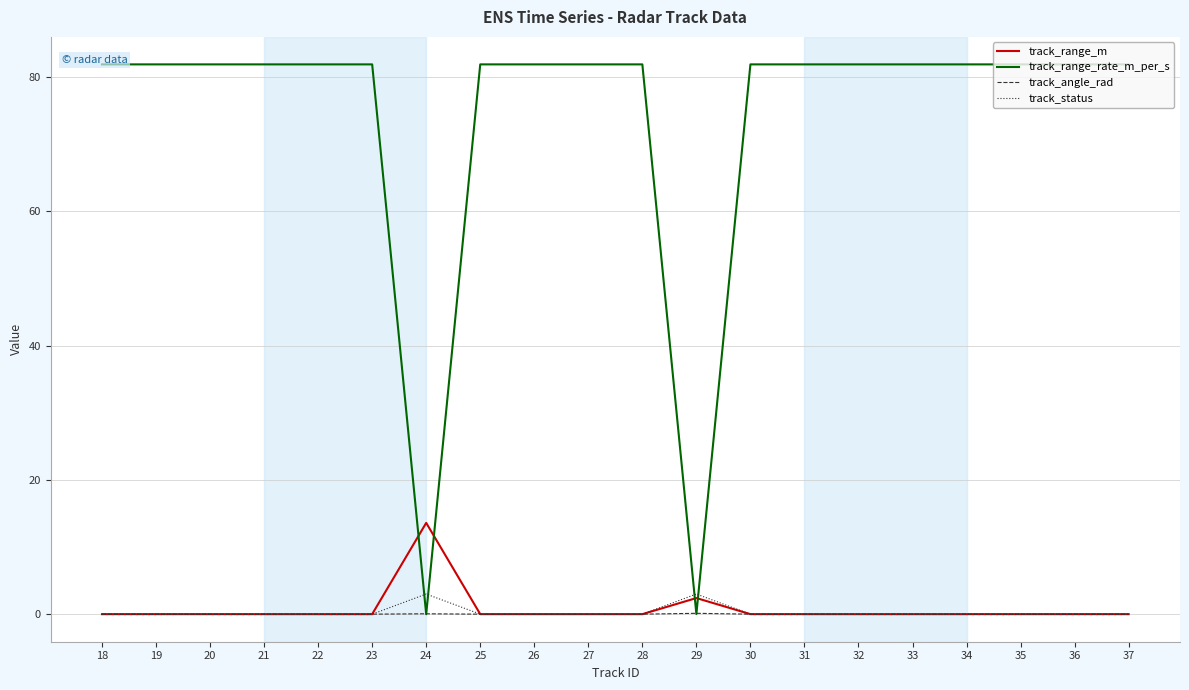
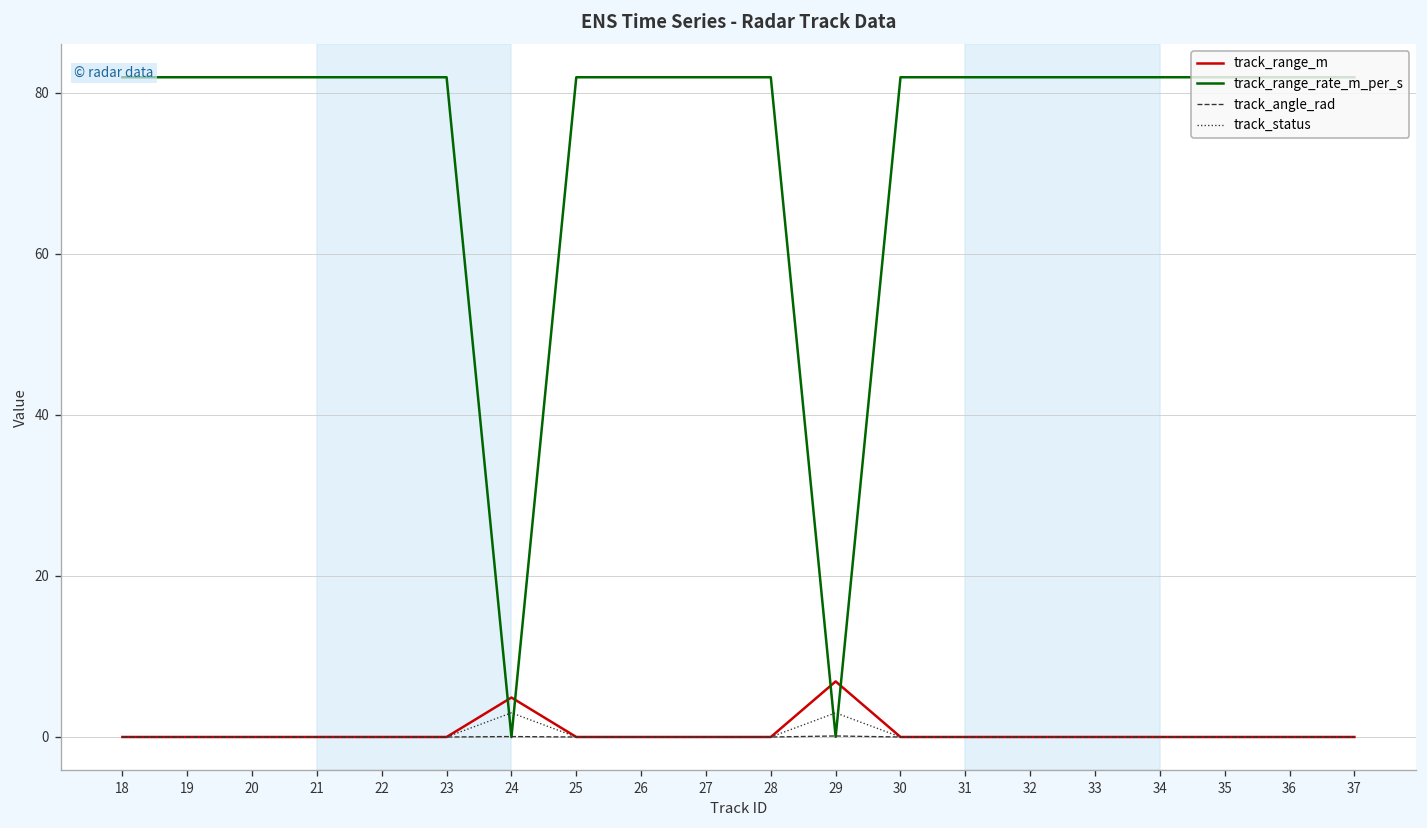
track_range_m, 24: 14 -> 5
track_range_m, 29: 2 -> 7
